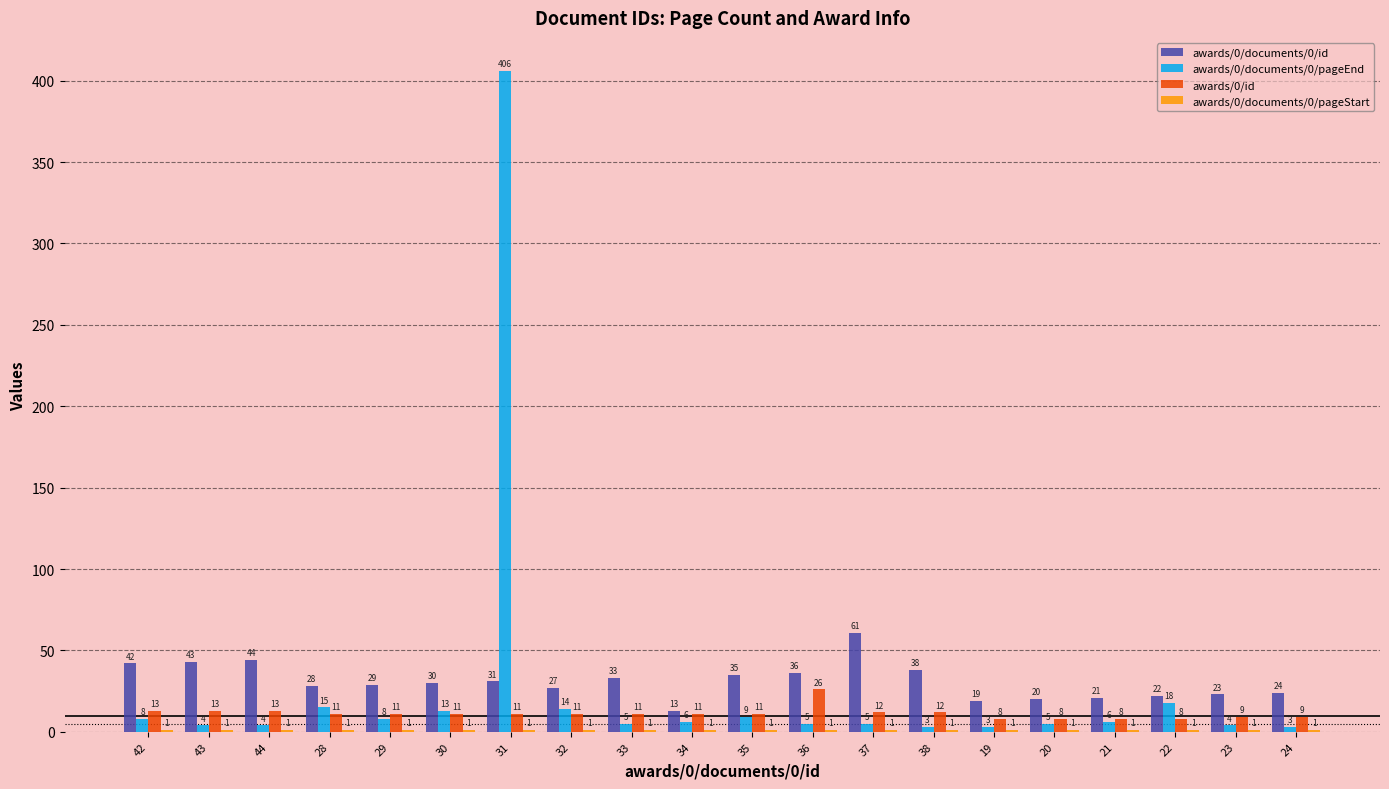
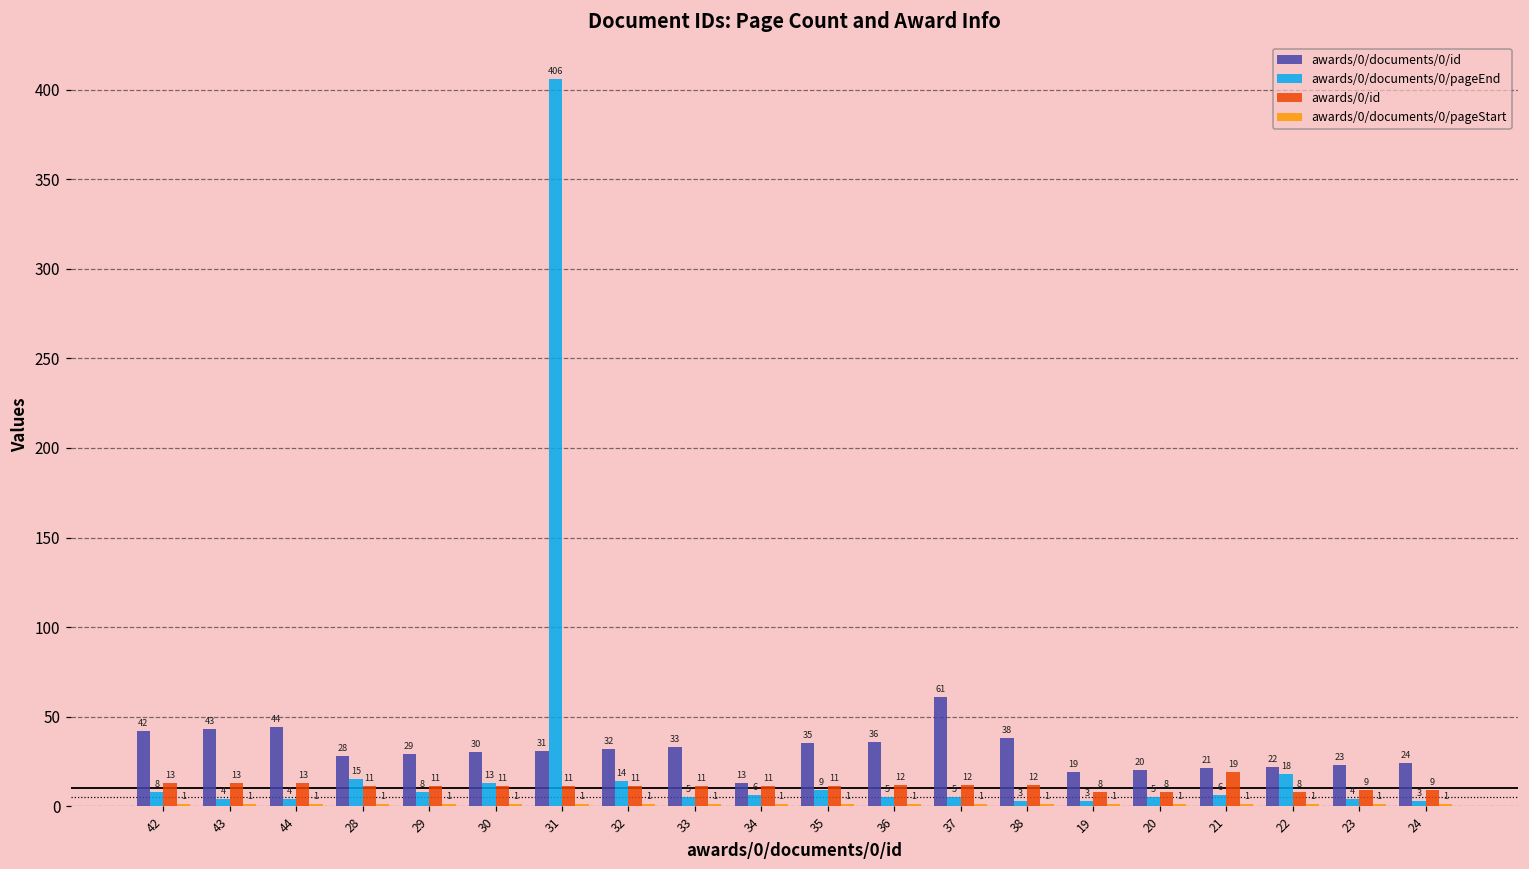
awards/0/documents/0/id, 32: 27 -> 32
awards/0/id, 36: 26 -> 12
awards/0/id, 21: 8 -> 19
